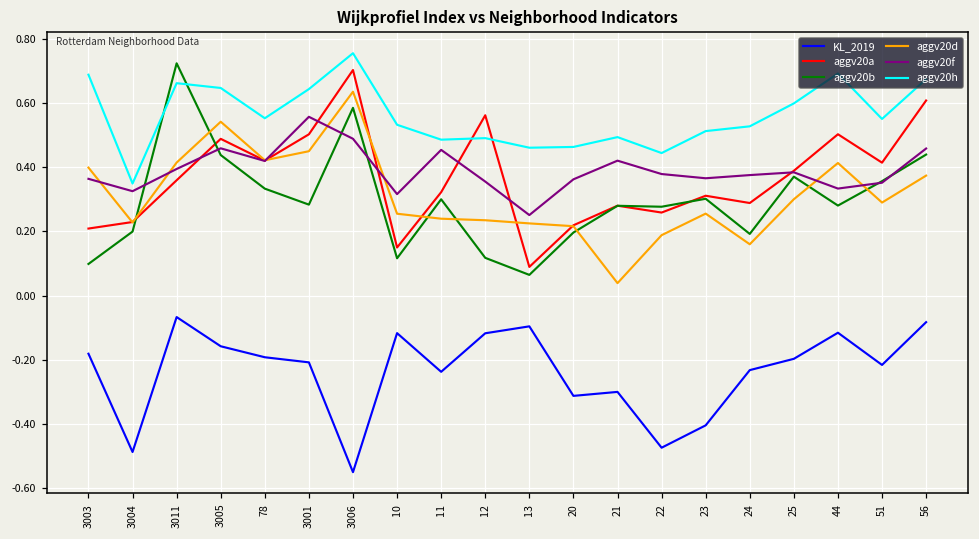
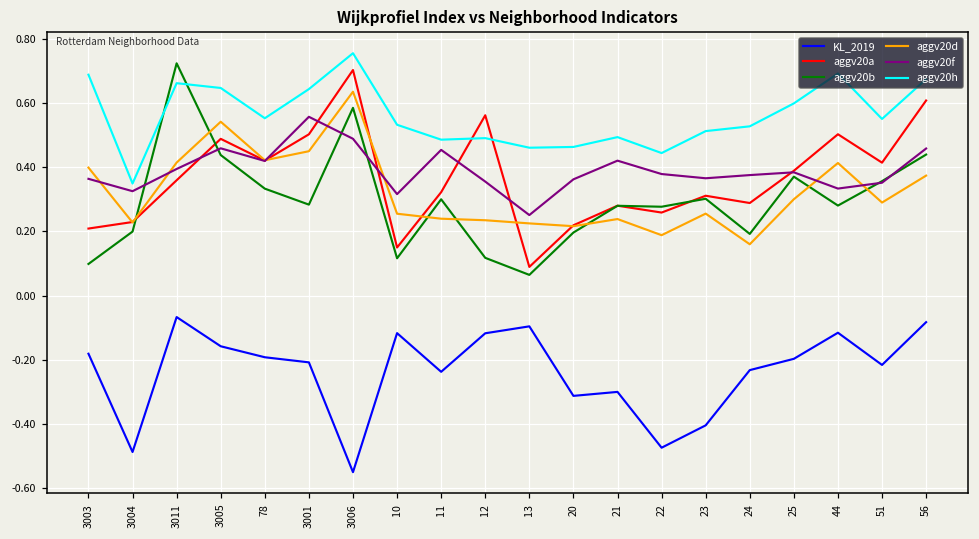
aggv20d, 21: 0.04 -> 0.24
